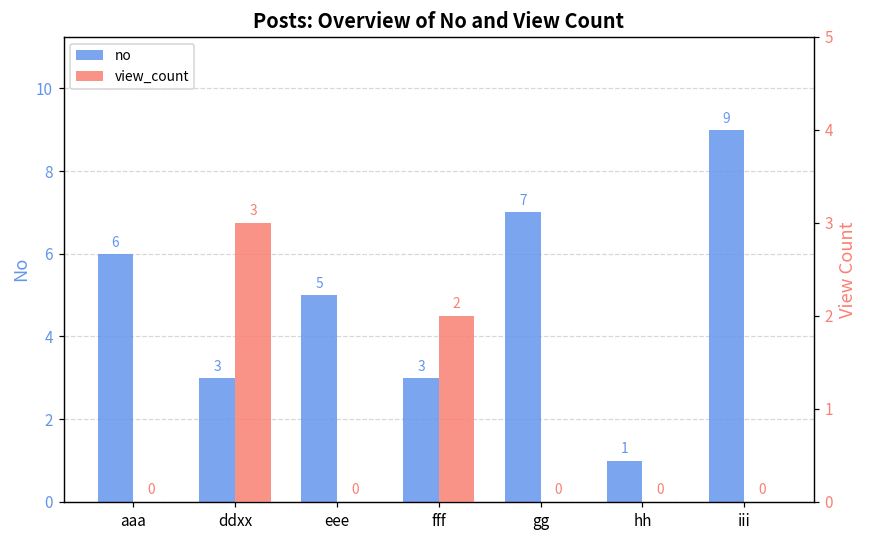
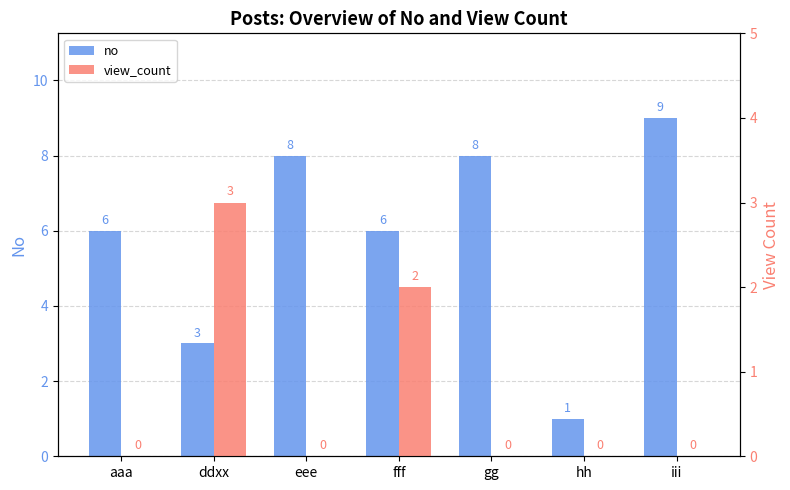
no, eee: 5 -> 8
no, fff: 3 -> 6
no, gg: 7 -> 8
